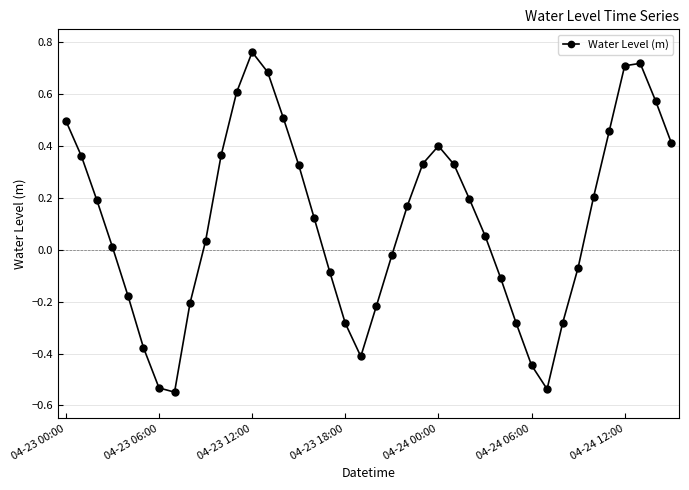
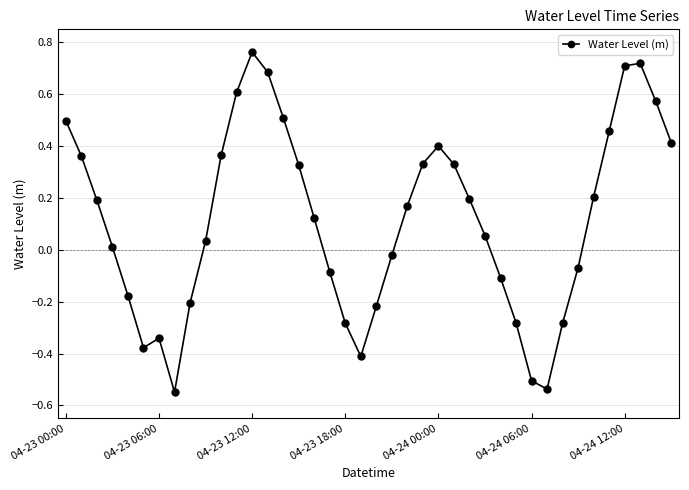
04-23 06:00: -0.53 -> -0.34
04-24 06:00: -0.45 -> -0.50
